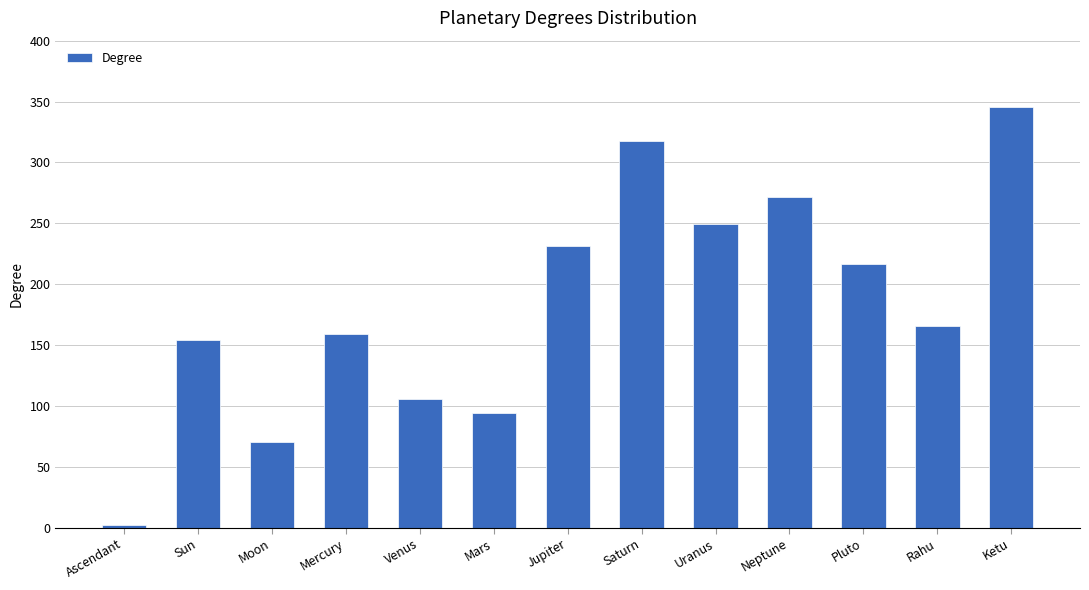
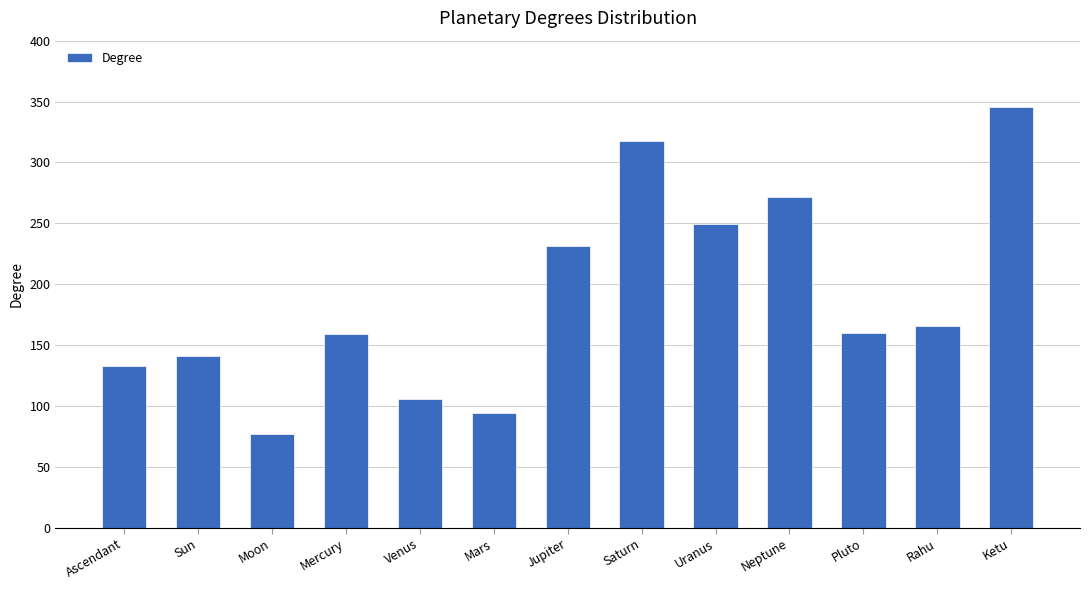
Ascendant: 2 -> 132
Sun: 155 -> 141
Moon: 71 -> 77
Pluto: 217 -> 160
